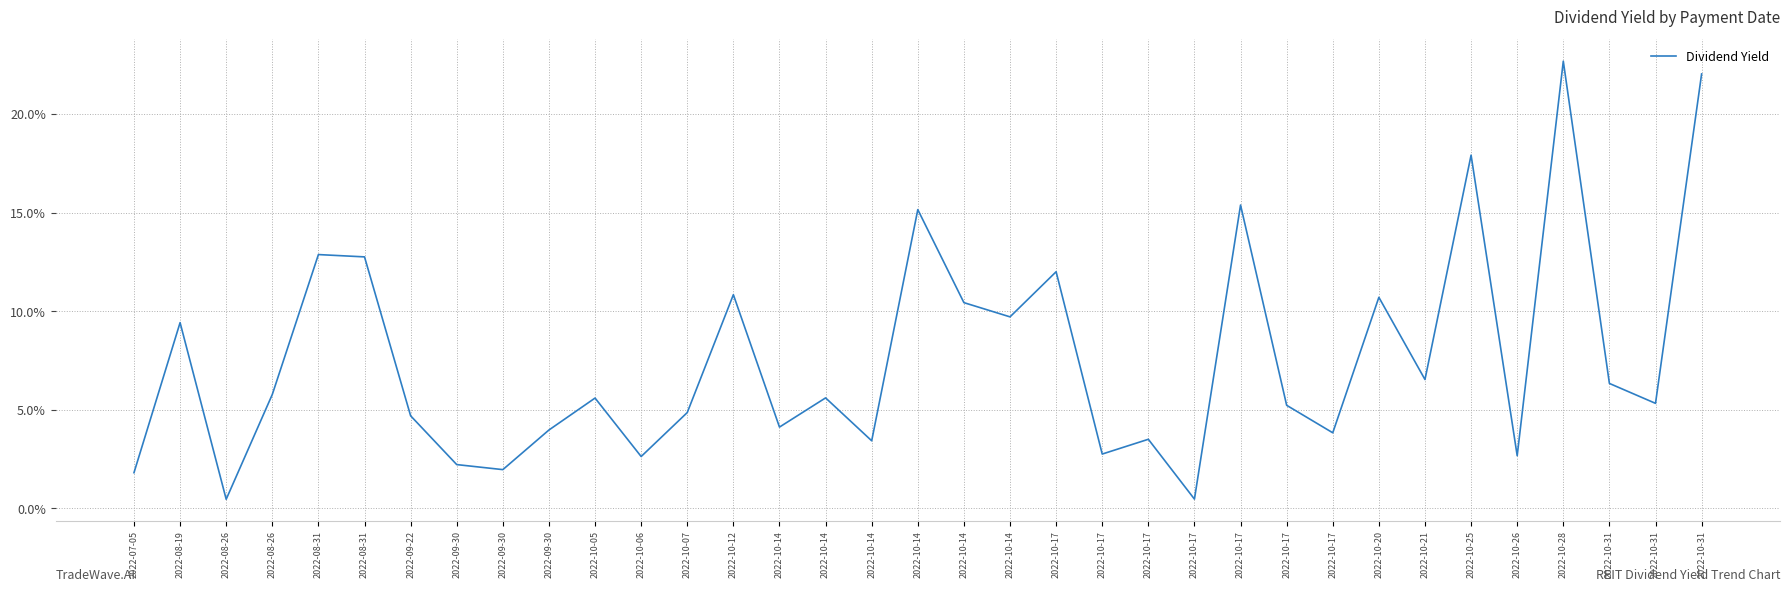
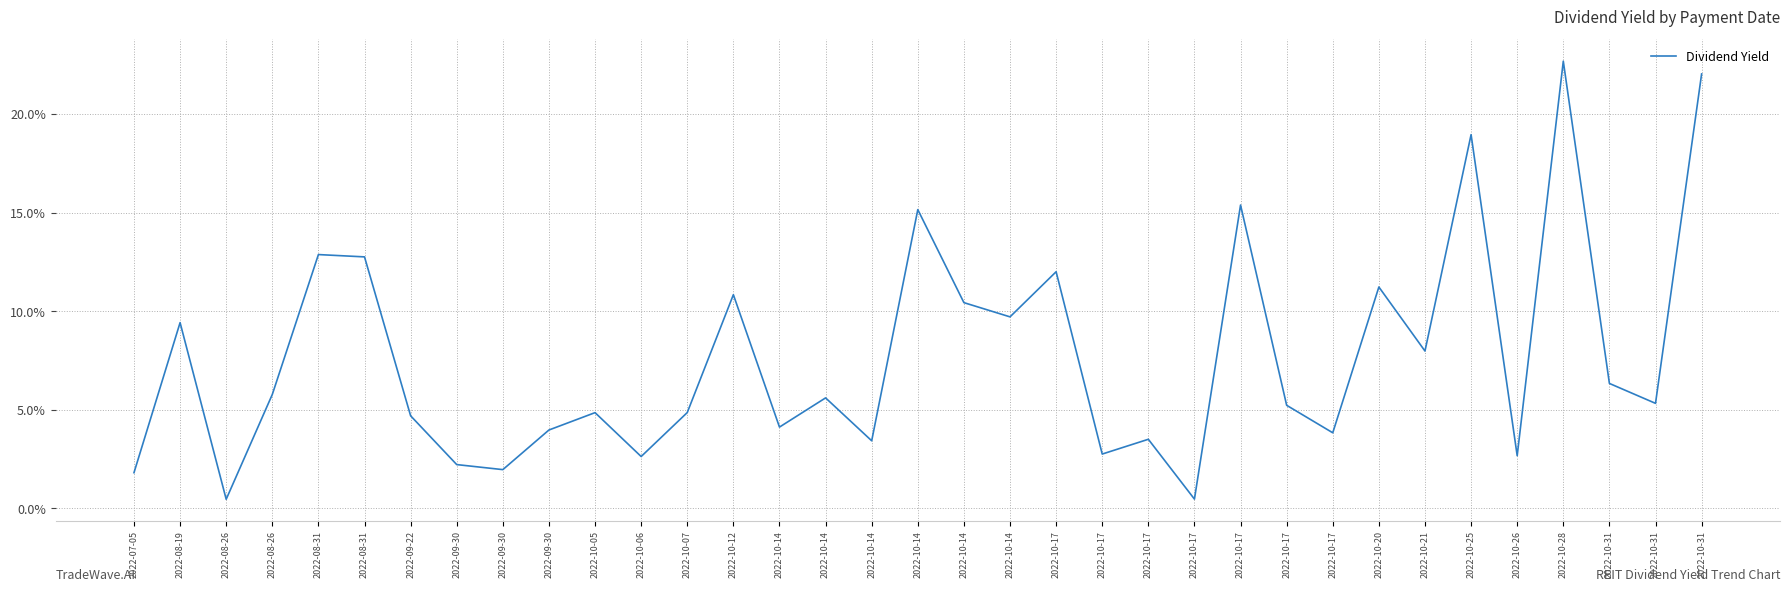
2022-10-05: 5.6% -> 4.9%
2022-10-20: 10.7% -> 11.2%
2022-10-21: 6.5% -> 8.0%
2022-10-25: 17.9% -> 19.0%
